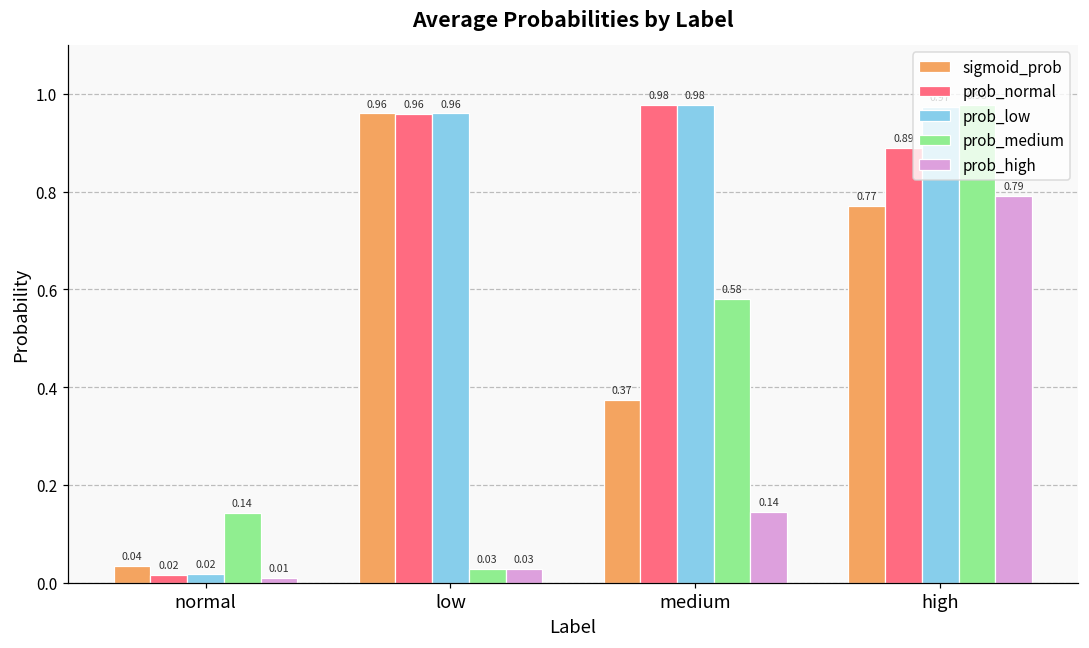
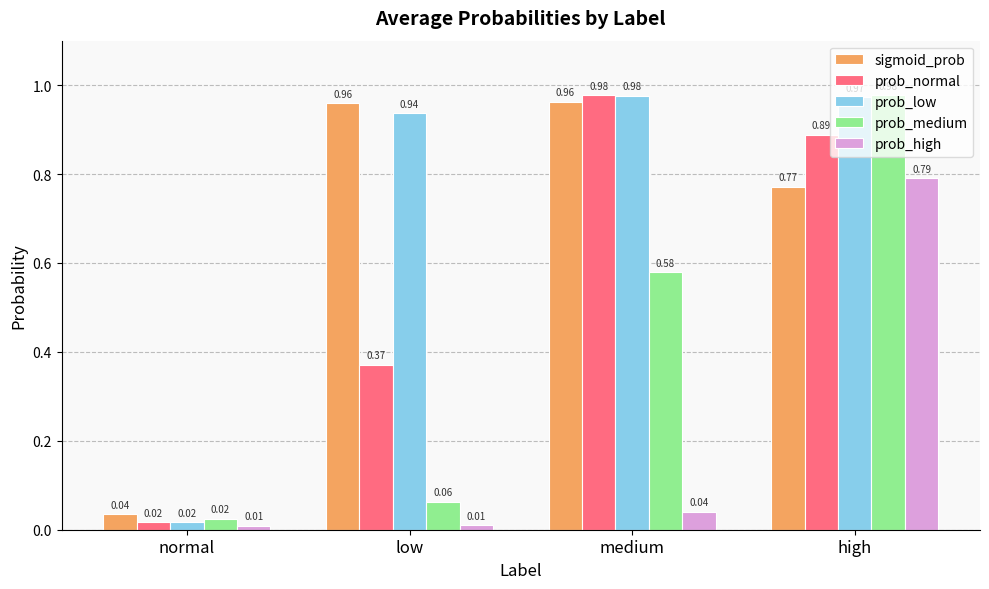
prob_medium, normal: 0.14 -> 0.02
prob_normal, low: 0.96 -> 0.37
prob_low, low: 0.96 -> 0.94
prob_medium, low: 0.03 -> 0.06
prob_high, low: 0.03 -> 0.01
sigmoid_prob, medium: 0.37 -> 0.96
prob_high, medium: 0.14 -> 0.04
